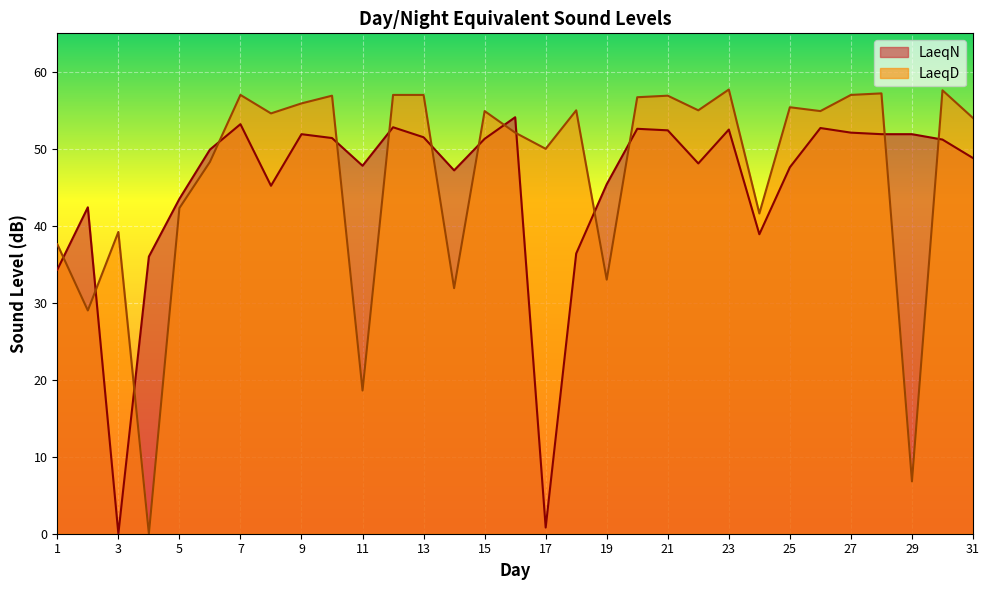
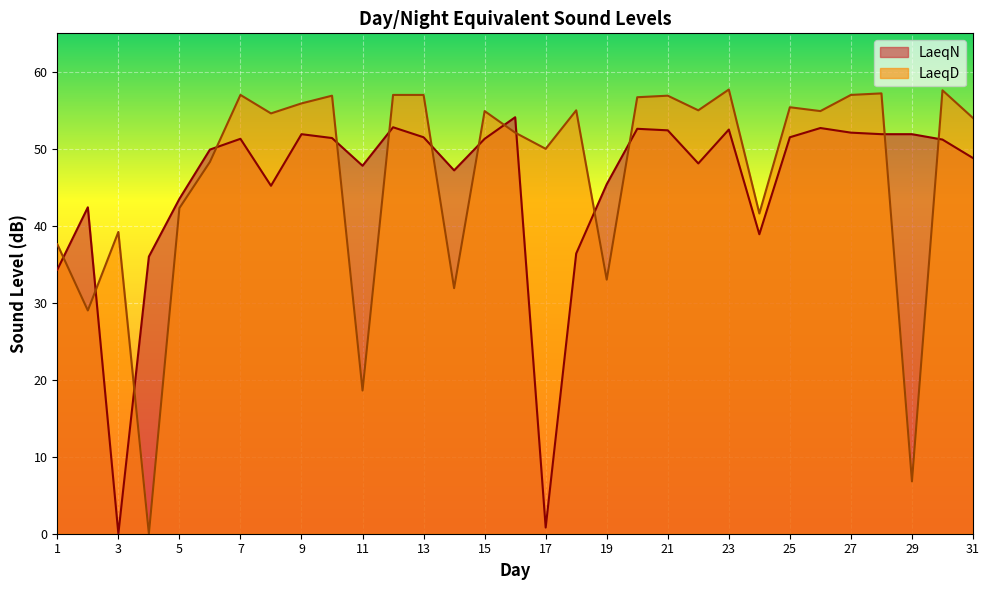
LaeqN, 7: 53 -> 51
LaeqN, 25: 48 -> 52
